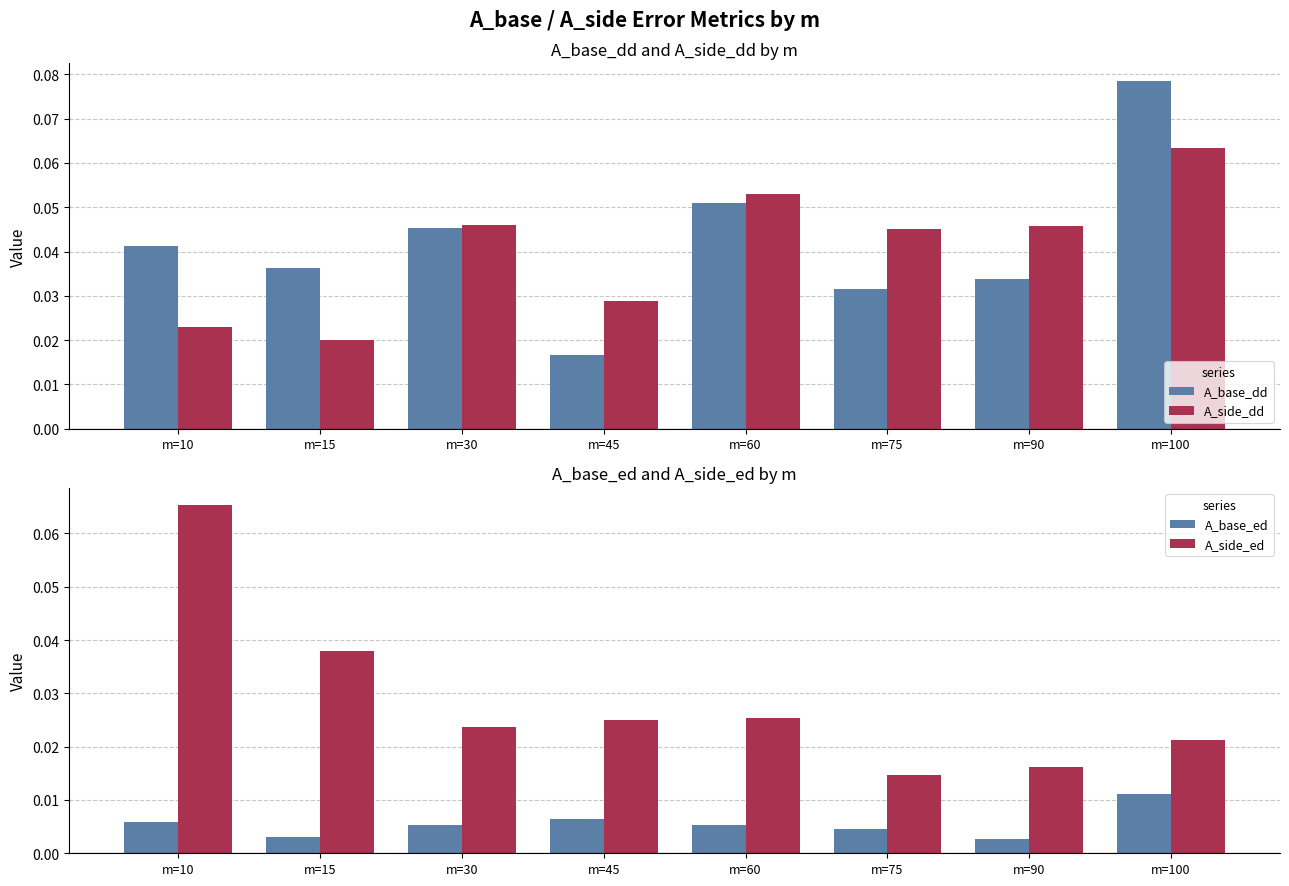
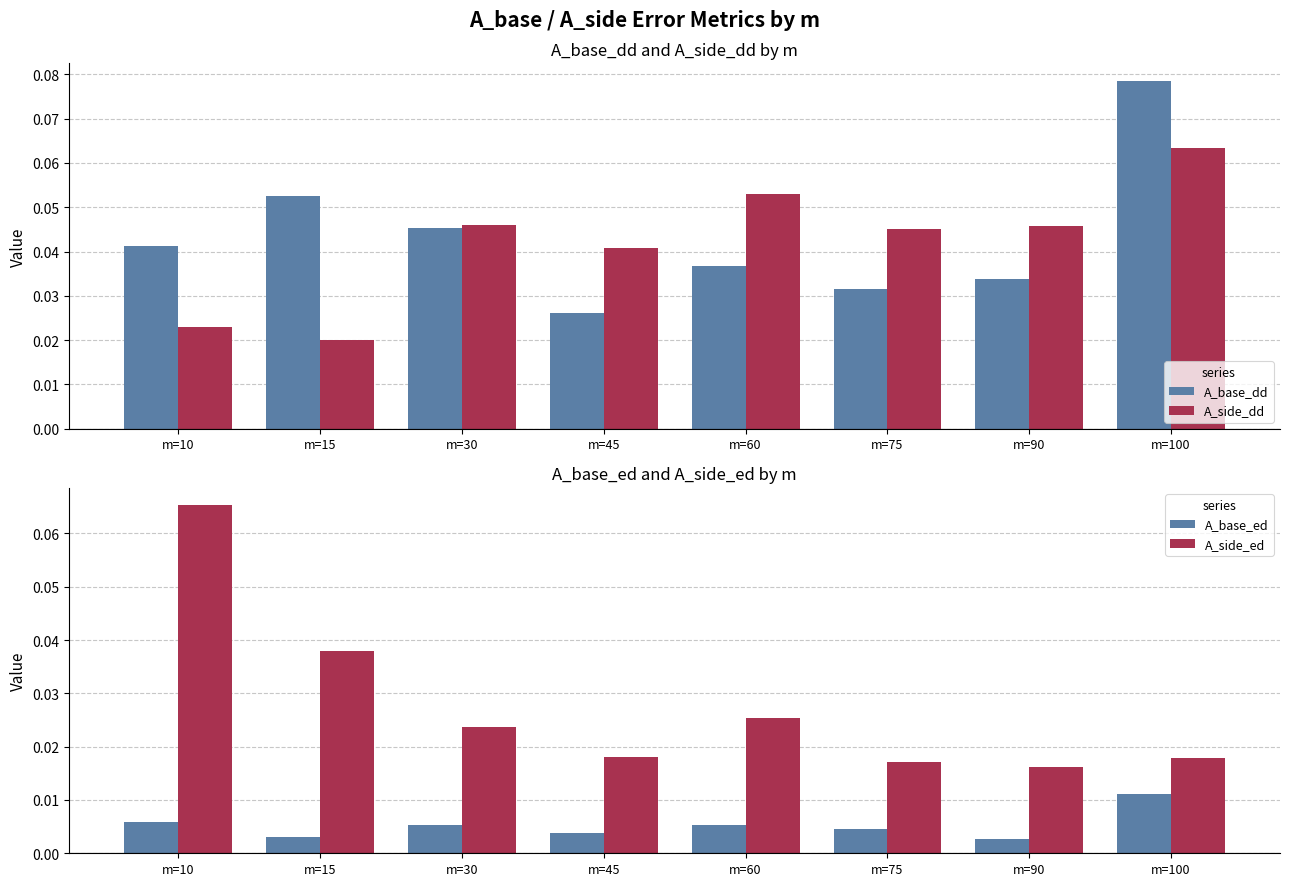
A_base_dd and A_side_dd by m, A_base_dd, m=15: 0.036 -> 0.053
A_base_dd and A_side_dd by m, A_base_dd, m=45: 0.017 -> 0.026
A_base_dd and A_side_dd by m, A_side_dd, m=45: 0.029 -> 0.041
A_base_dd and A_side_dd by m, A_base_dd, m=60: 0.051 -> 0.037
A_base_ed and A_side_ed by m, A_base_ed, m=45: 0.006 -> 0.004
A_base_ed and A_side_ed by m, A_side_ed, m=45: 0.025 -> 0.018
A_base_ed and A_side_ed by m, A_side_ed, m=75: 0.015 -> 0.017
A_base_ed and A_side_ed by m, A_side_ed, m=100: 0.021 -> 0.018
